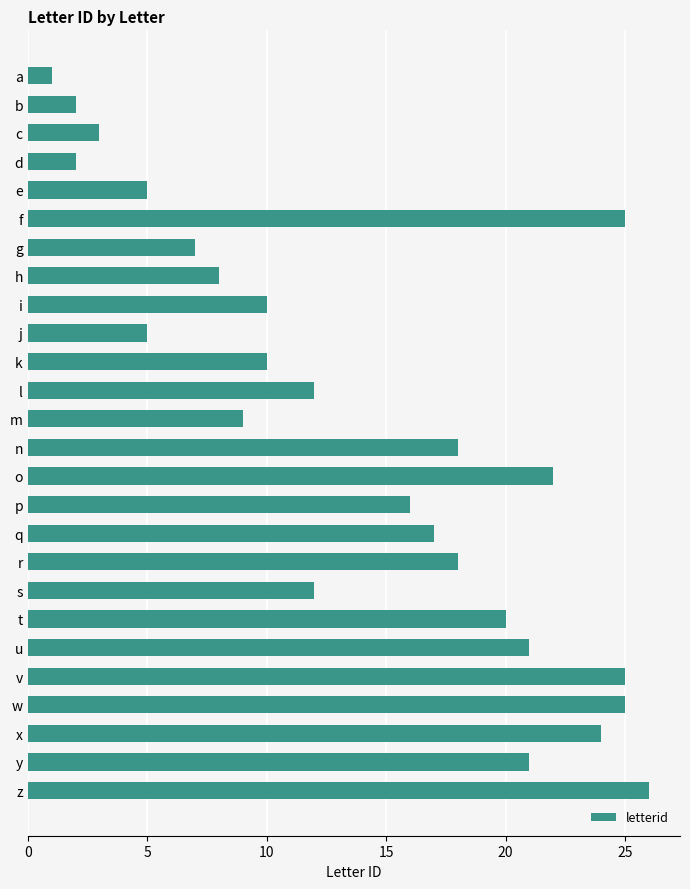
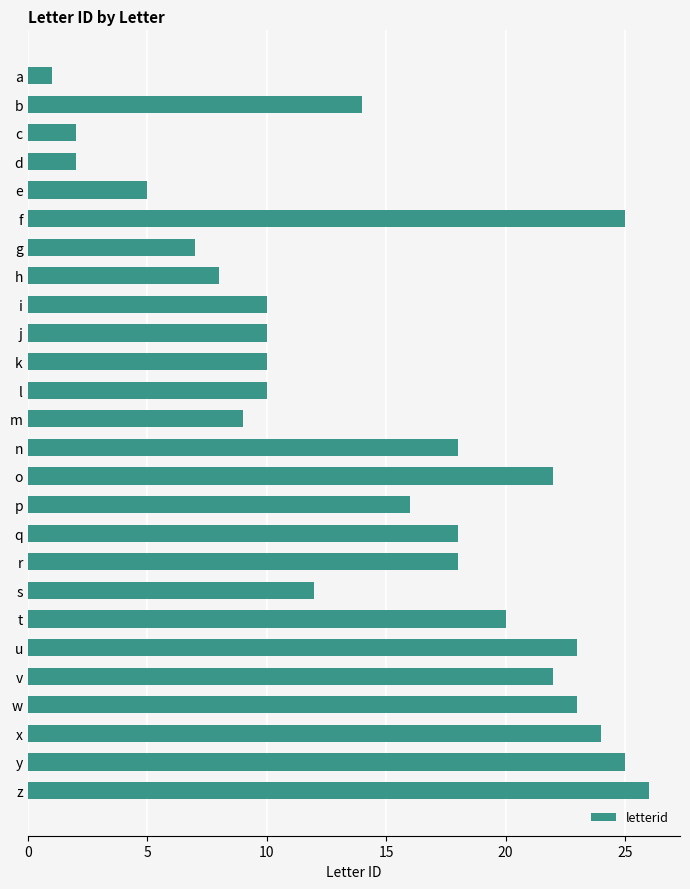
b: 2 -> 14
c: 3 -> 2
j: 5 -> 10
l: 12 -> 10
q: 17 -> 18
u: 21 -> 23
v: 25 -> 22
w: 25 -> 23
y: 21 -> 25
